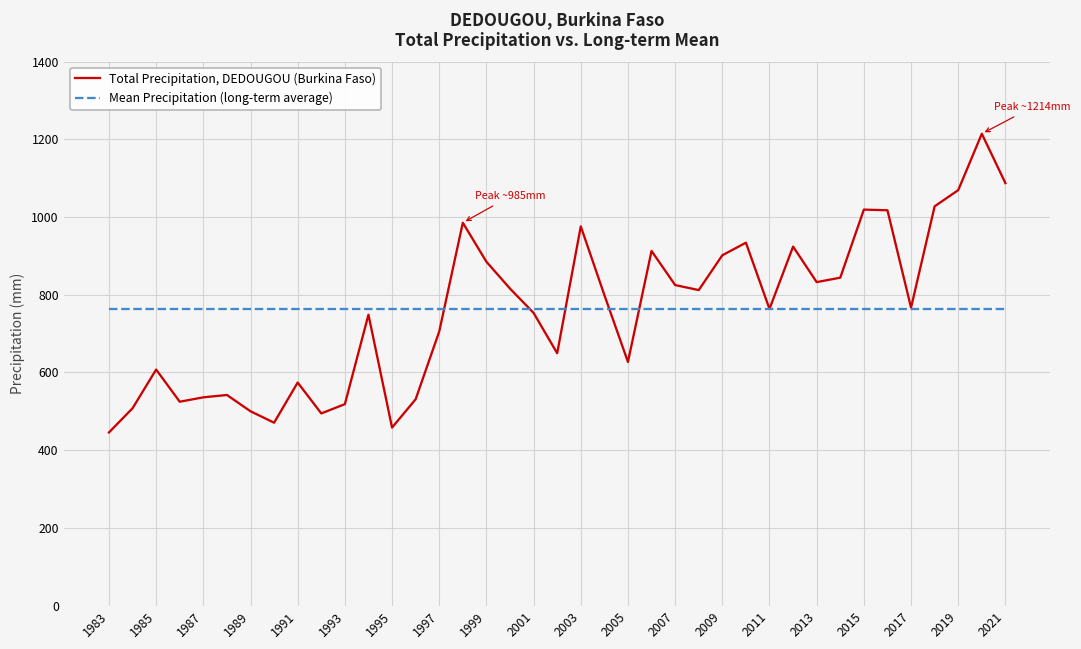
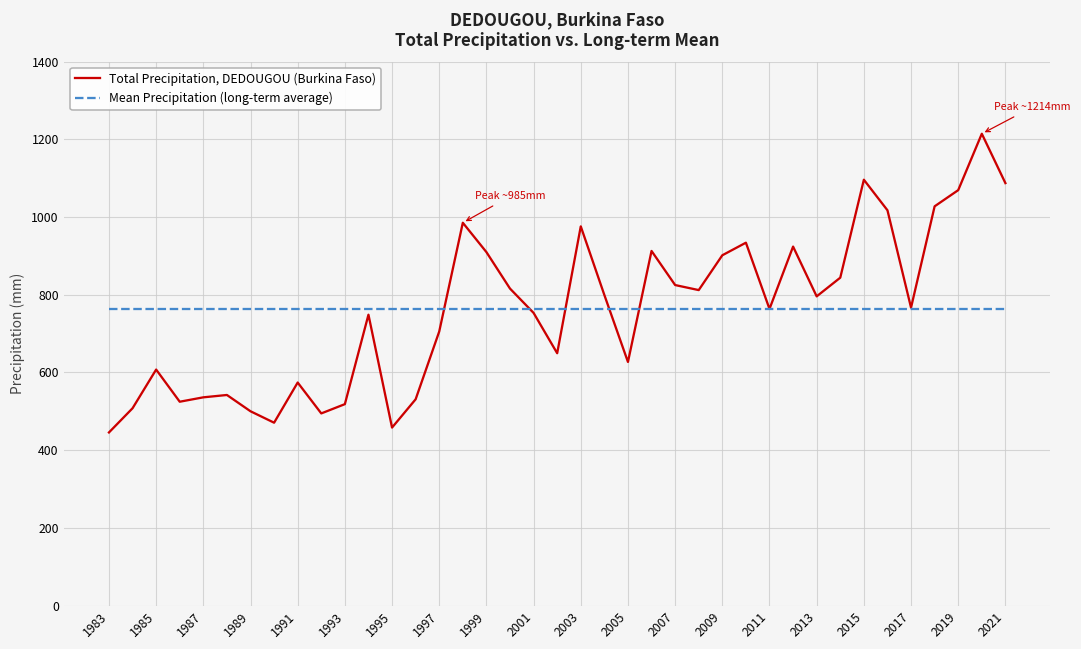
Total Precipitation, DEDOUGOU (Burkina Faso), 1999: 880 -> 910
Total Precipitation, DEDOUGOU (Burkina Faso), 2013: 830 -> 800
Total Precipitation, DEDOUGOU (Burkina Faso), 2015: 1020 -> 1100
